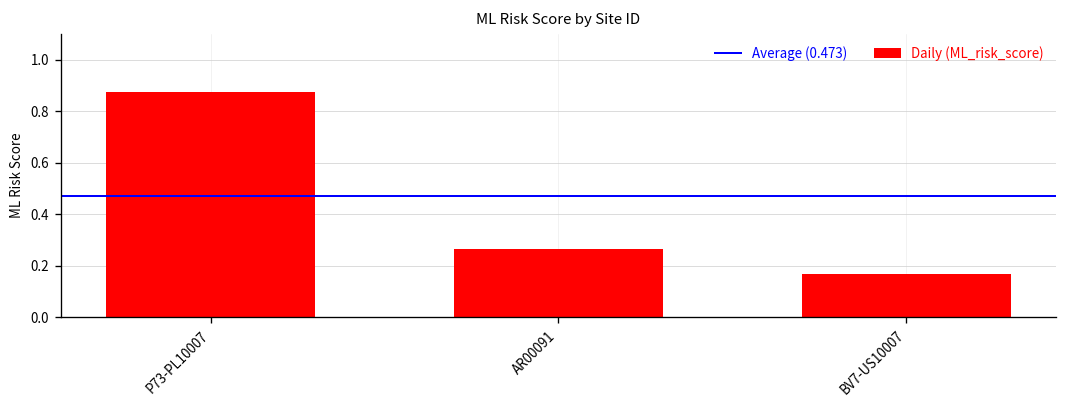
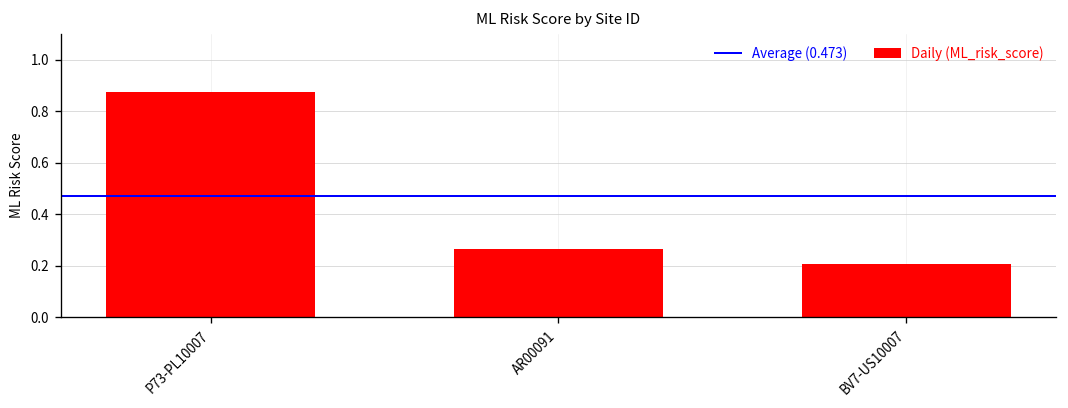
BV7-US10007: 0.17 -> 0.21
